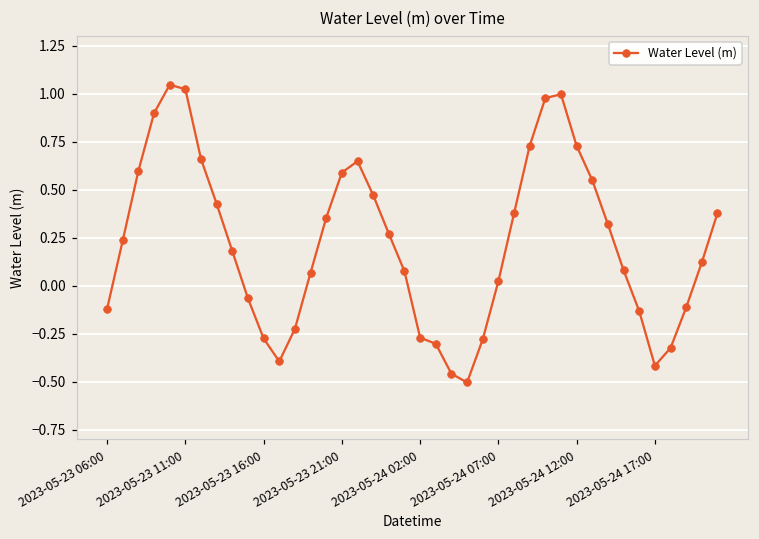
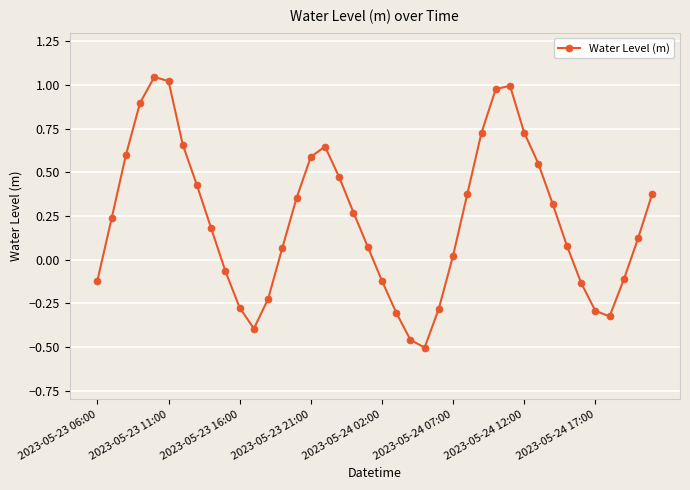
2023-05-24 02:00: -0.27 -> -0.12
2023-05-24 17:00: -0.42 -> -0.29
